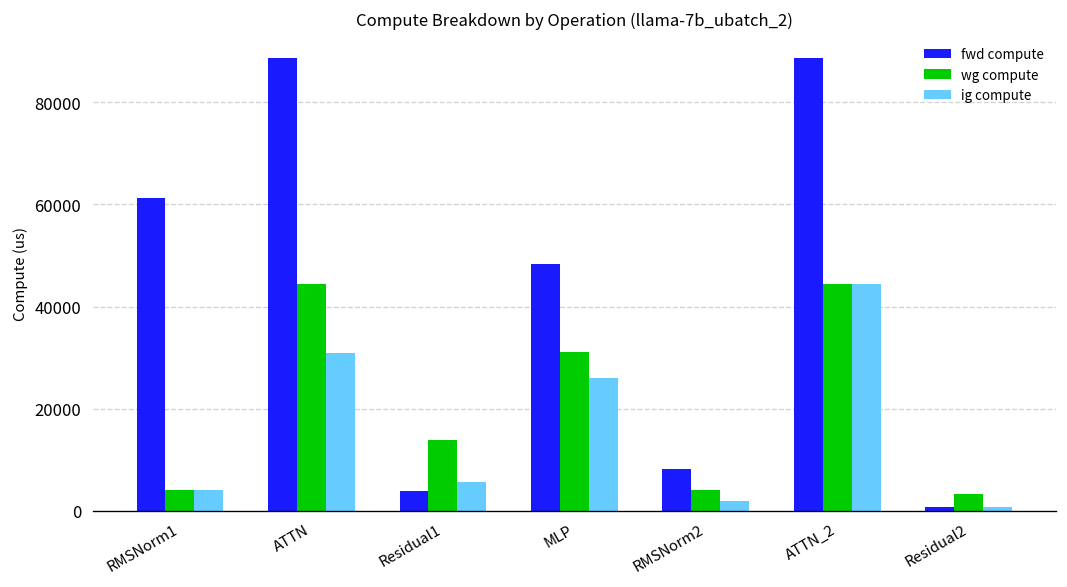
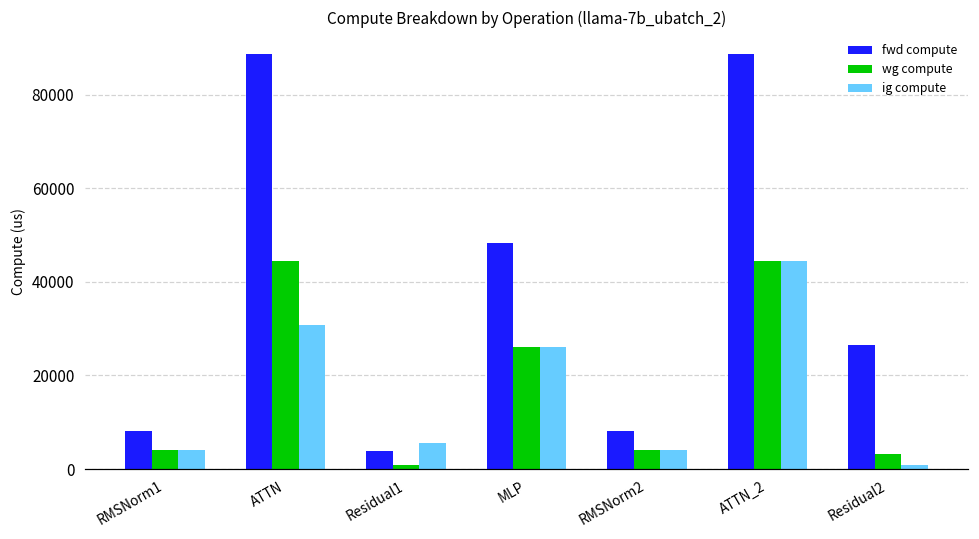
fwd compute, RMSNorm1: 61000 -> 8000
wg compute, Residual1: 14000 -> 1000
wg compute, MLP: 31000 -> 26000
ig compute, RMSNorm2: 2000 -> 4000
fwd compute, Residual2: 1000 -> 26000
